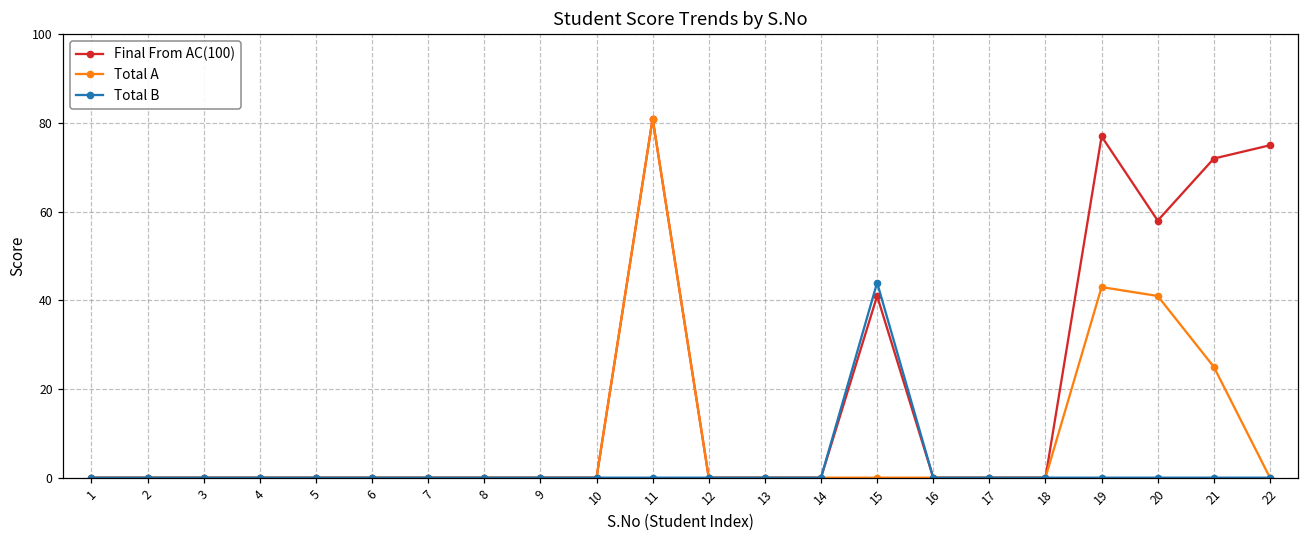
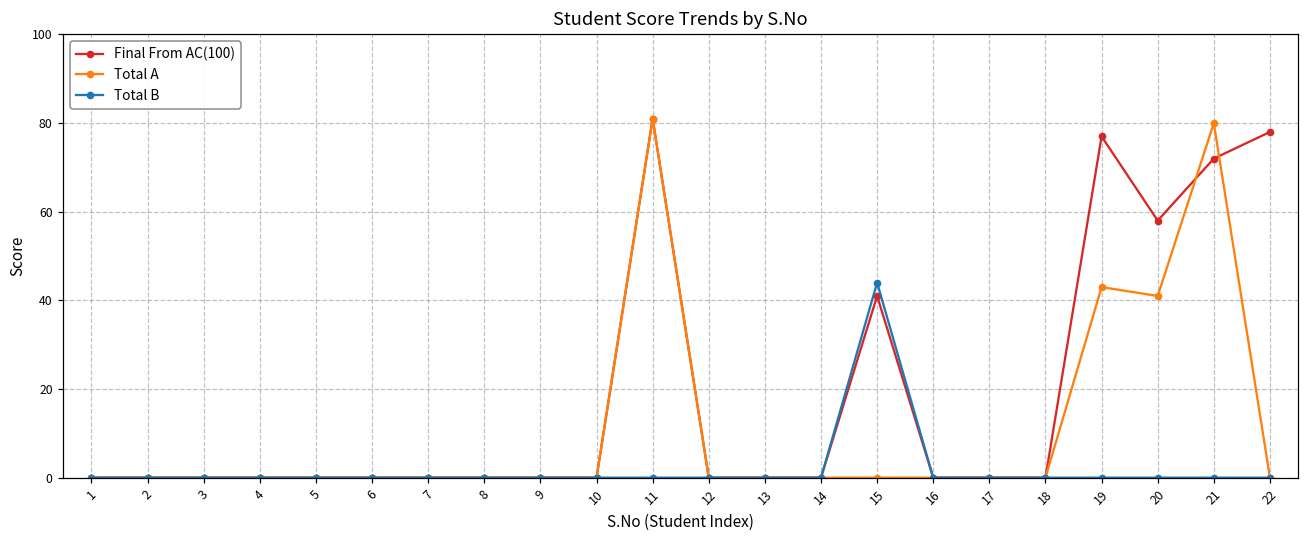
Total A, 21: 25 -> 80
Final From AC(100), 22: 75 -> 78
